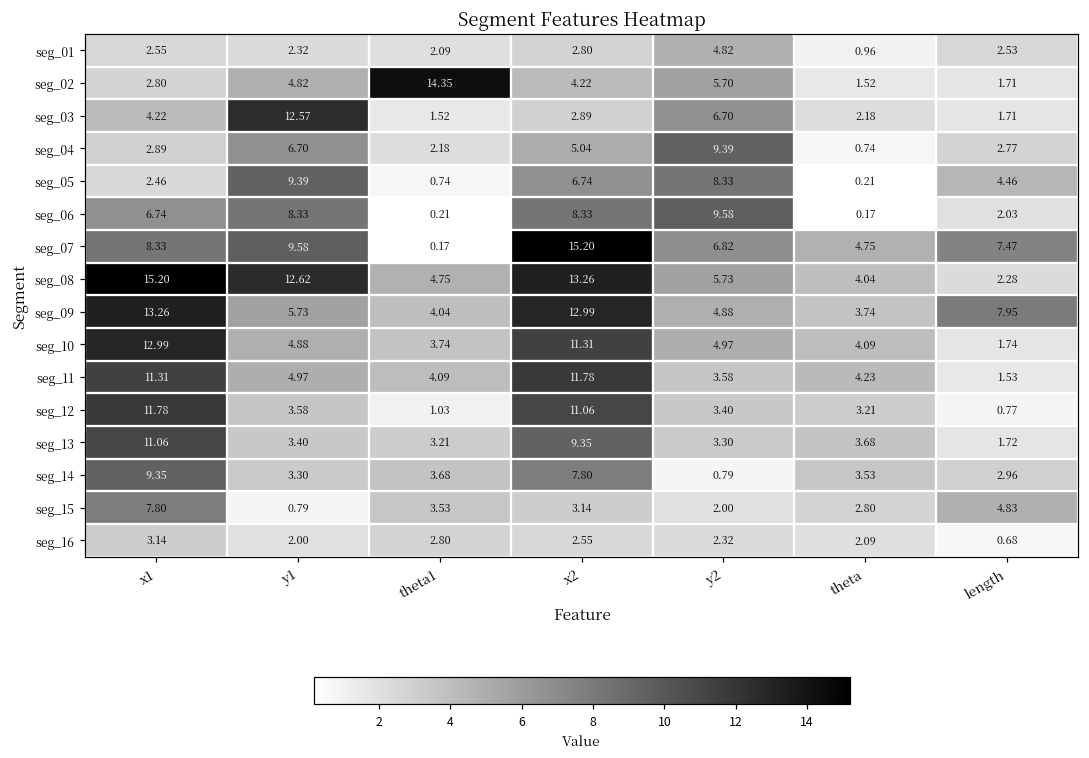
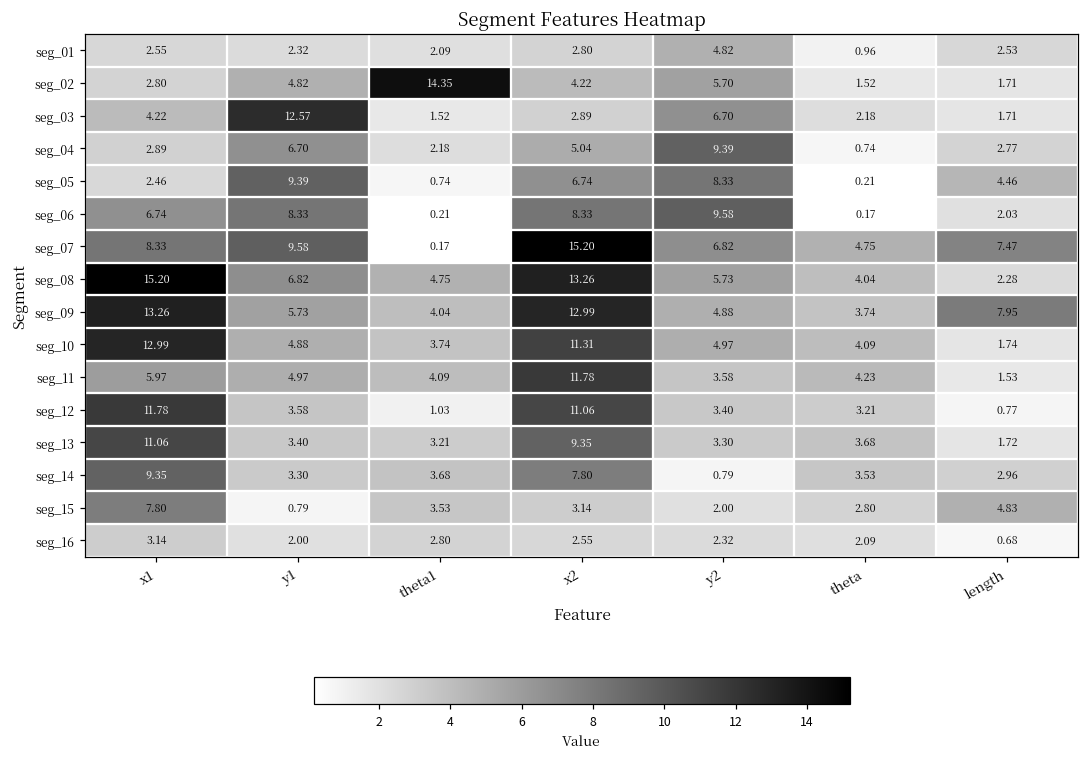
seg_08, y1: 12.62 -> 6.82
seg_11, x1: 11.31 -> 5.97
